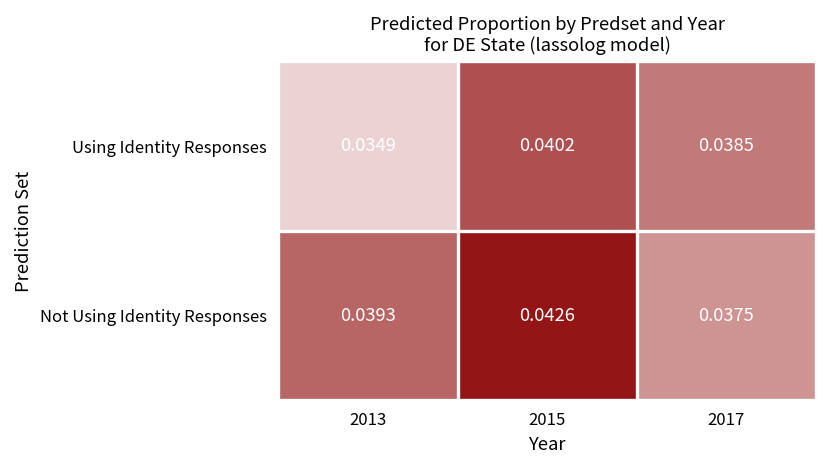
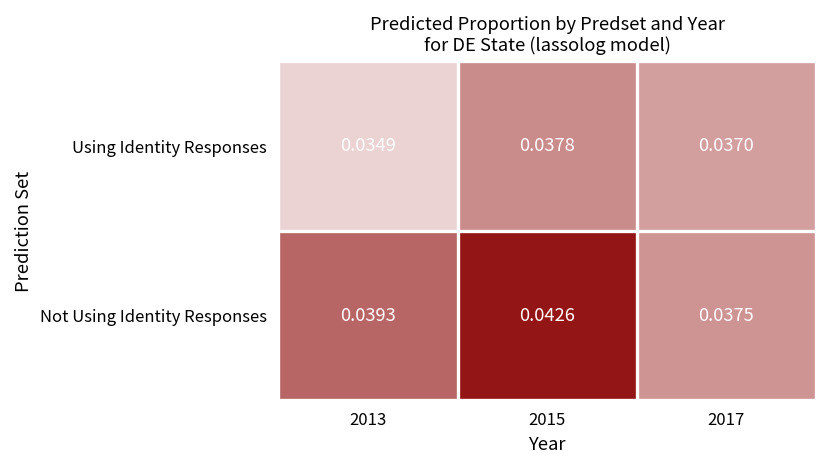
Using Identity Responses, 2015: 0.0402 -> 0.0378
Using Identity Responses, 2017: 0.0385 -> 0.0370
